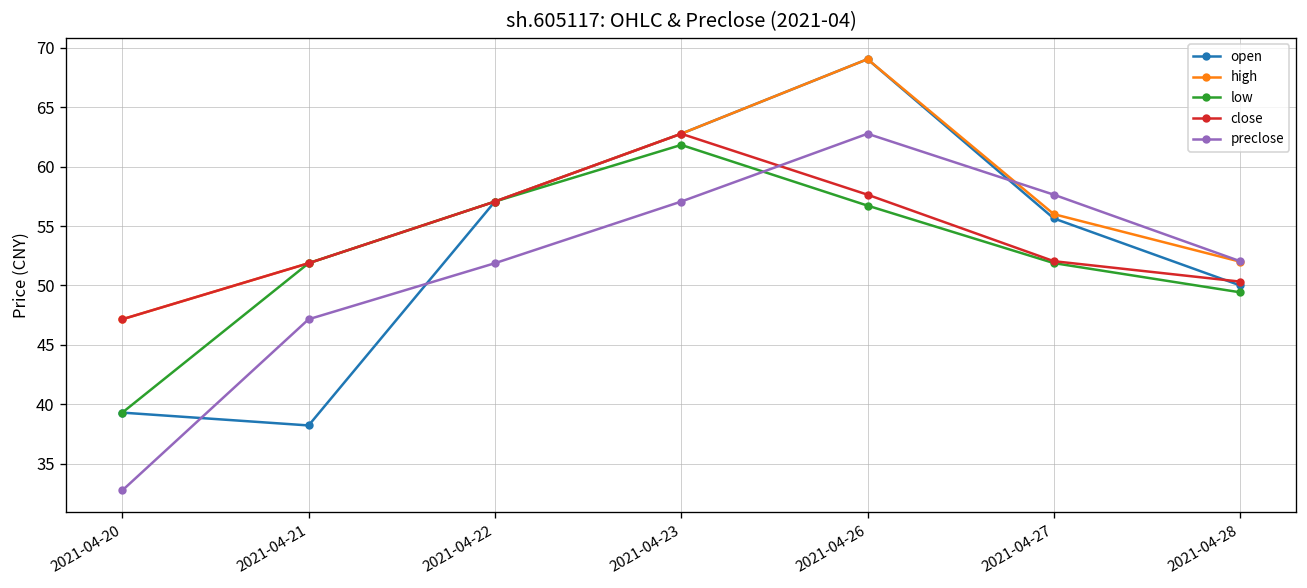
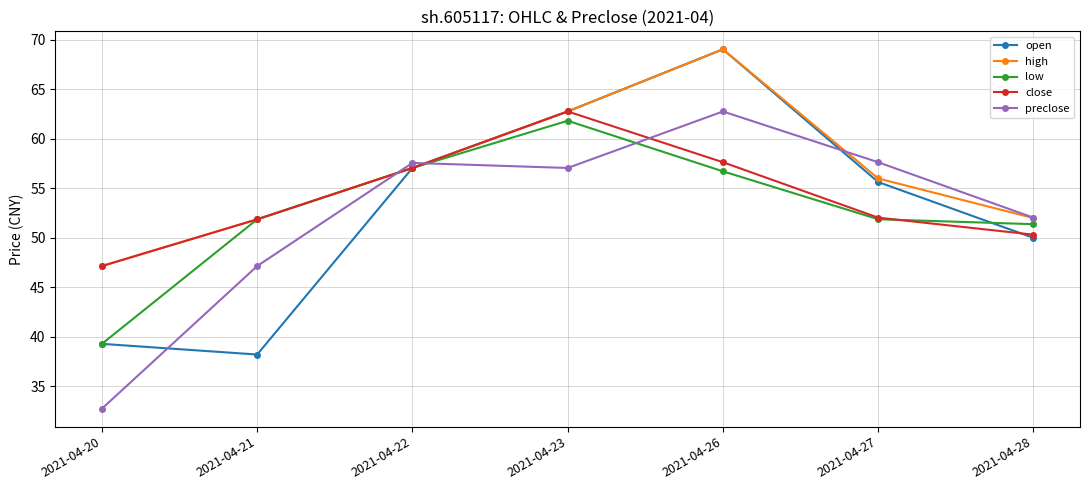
preclose, 2021-04-22: 52 -> 58
low, 2021-04-28: 49 -> 51
